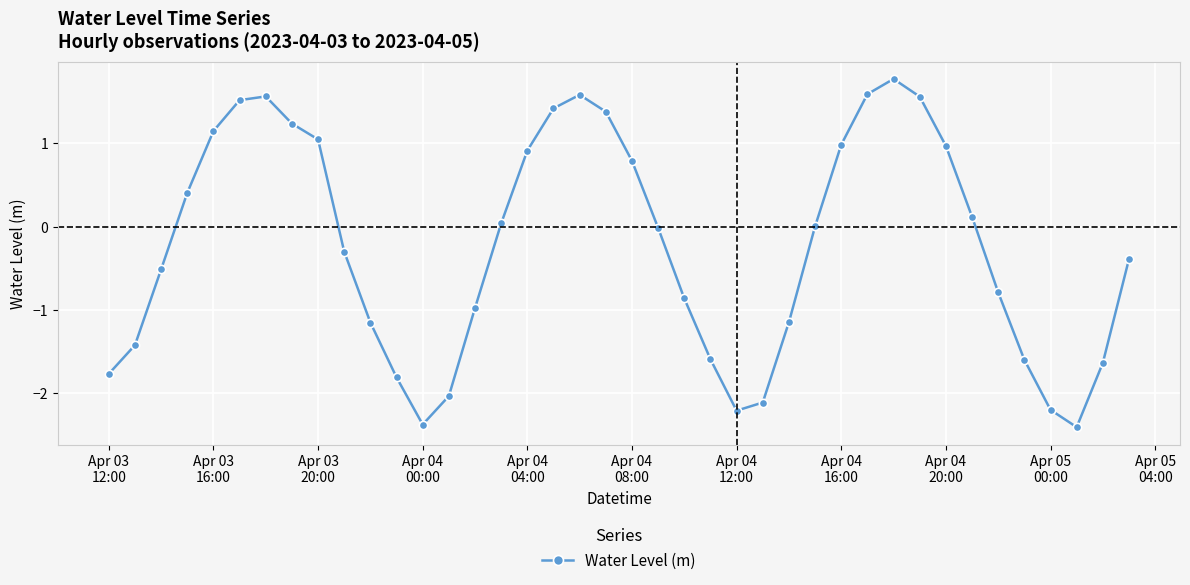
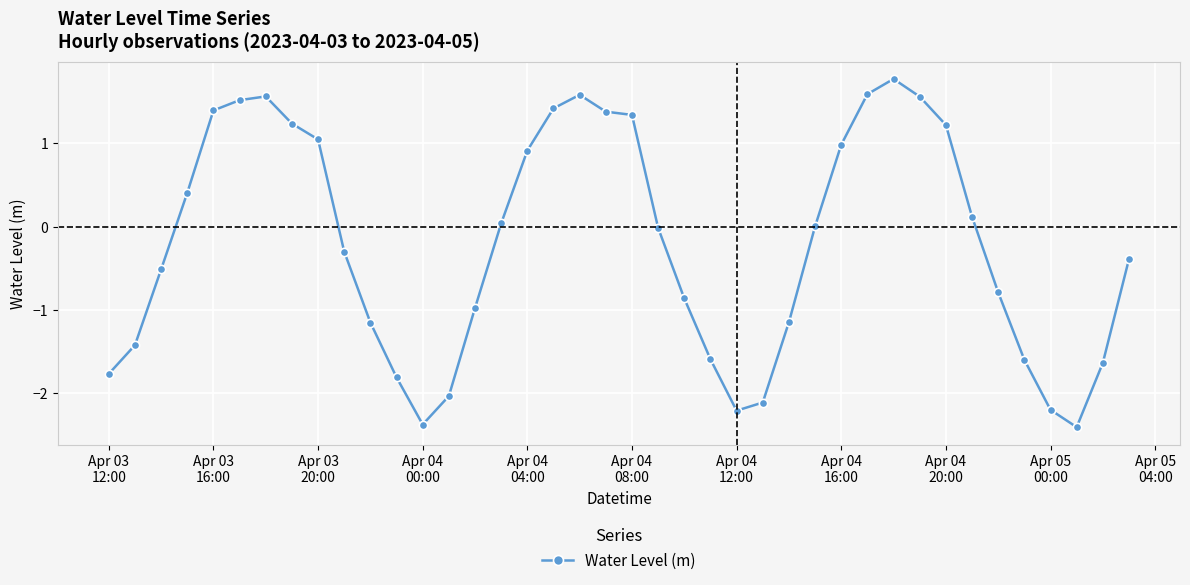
Apr 03 16:00: 1.1 -> 1.4
Apr 04 08:00: 0.8 -> 1.3
Apr 04 20:00: 1.0 -> 1.2
